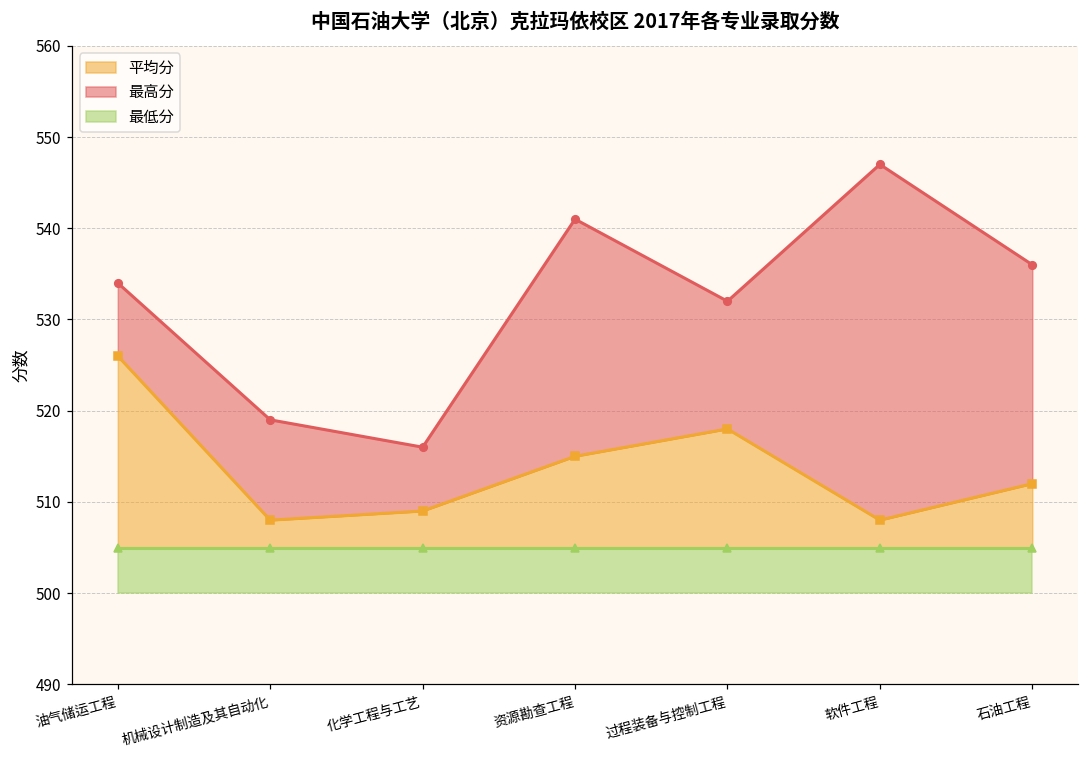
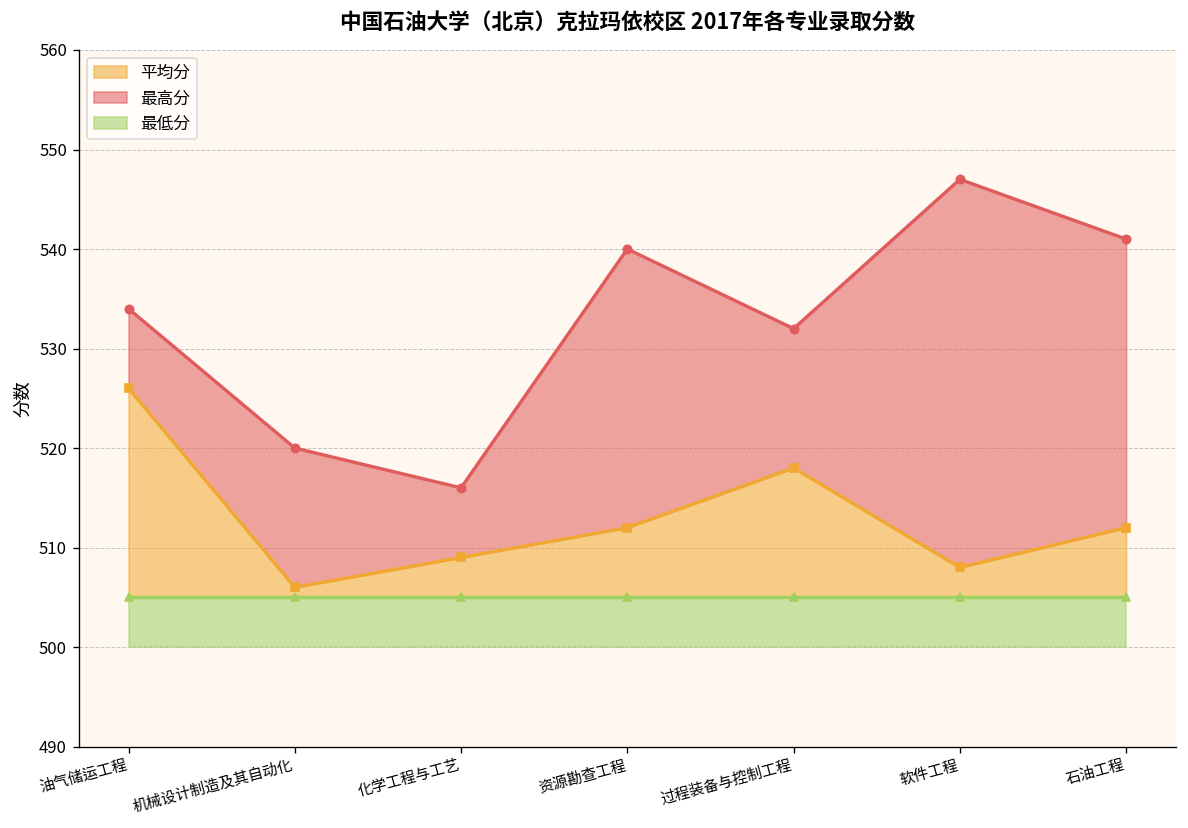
最高分, 机械设计制造及其自动化: 519 -> 520
平均分, 机械设计制造及其自动化: 508 -> 506
最高分, 资源勘查工程: 541 -> 540
平均分, 资源勘查工程: 515 -> 512
最高分, 石油工程: 536 -> 541
